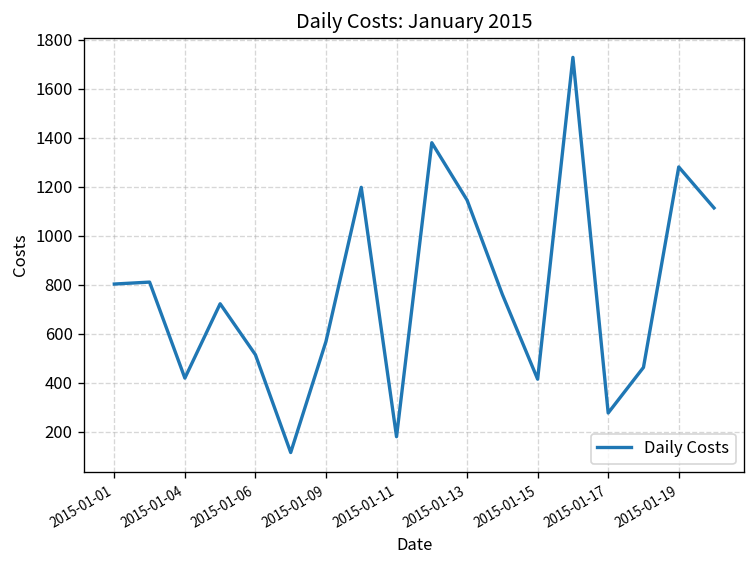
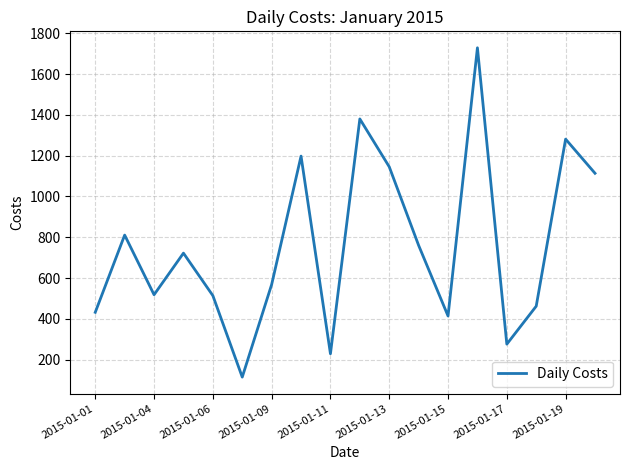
2015-01-01: 800 -> 430
2015-01-04: 420 -> 520
2015-01-11: 180 -> 230
